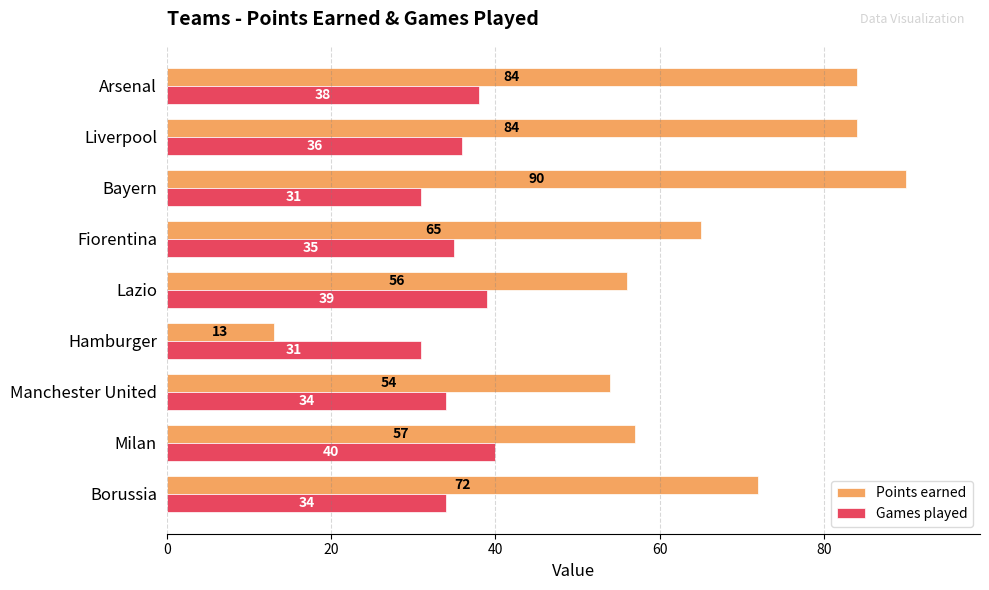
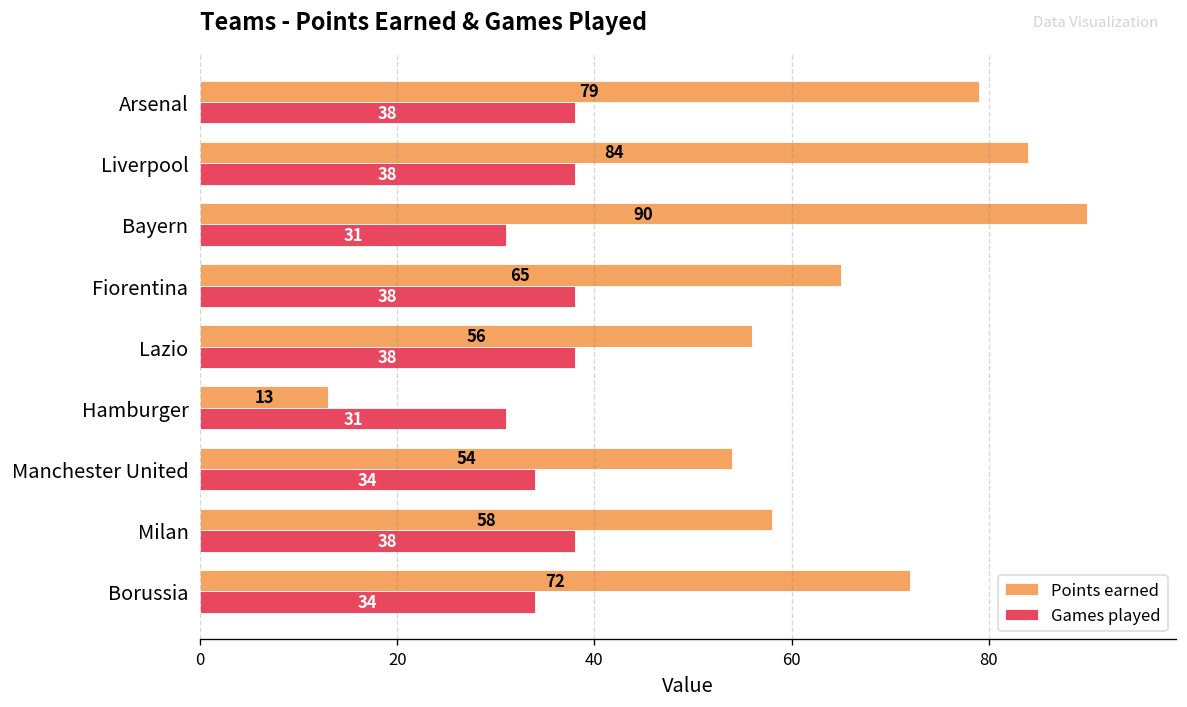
Points earned, Arsenal: 84 -> 79
Games played, Liverpool: 36 -> 38
Games played, Fiorentina: 35 -> 38
Games played, Lazio: 39 -> 38
Points earned, Milan: 57 -> 58
Games played, Milan: 40 -> 38
